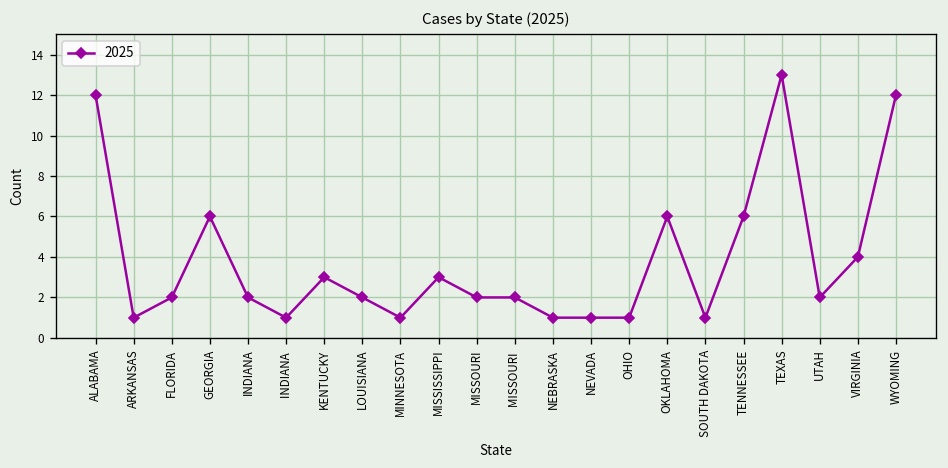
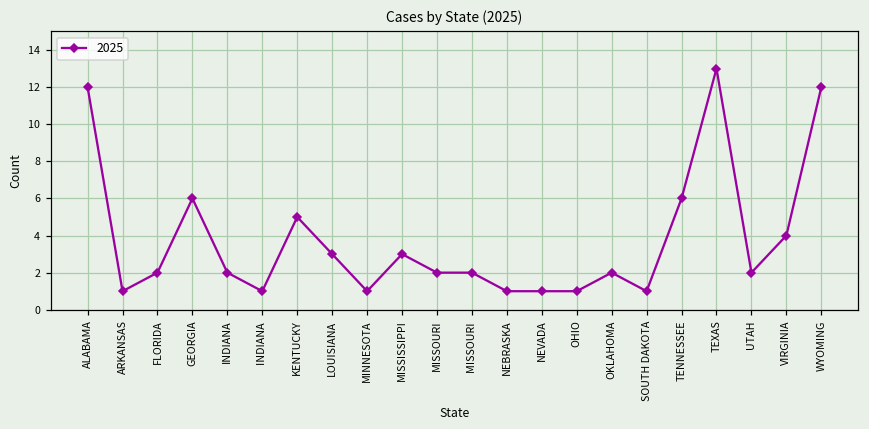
KENTUCKY: 3 -> 5
LOUISIANA: 2 -> 3
OKLAHOMA: 6 -> 2
